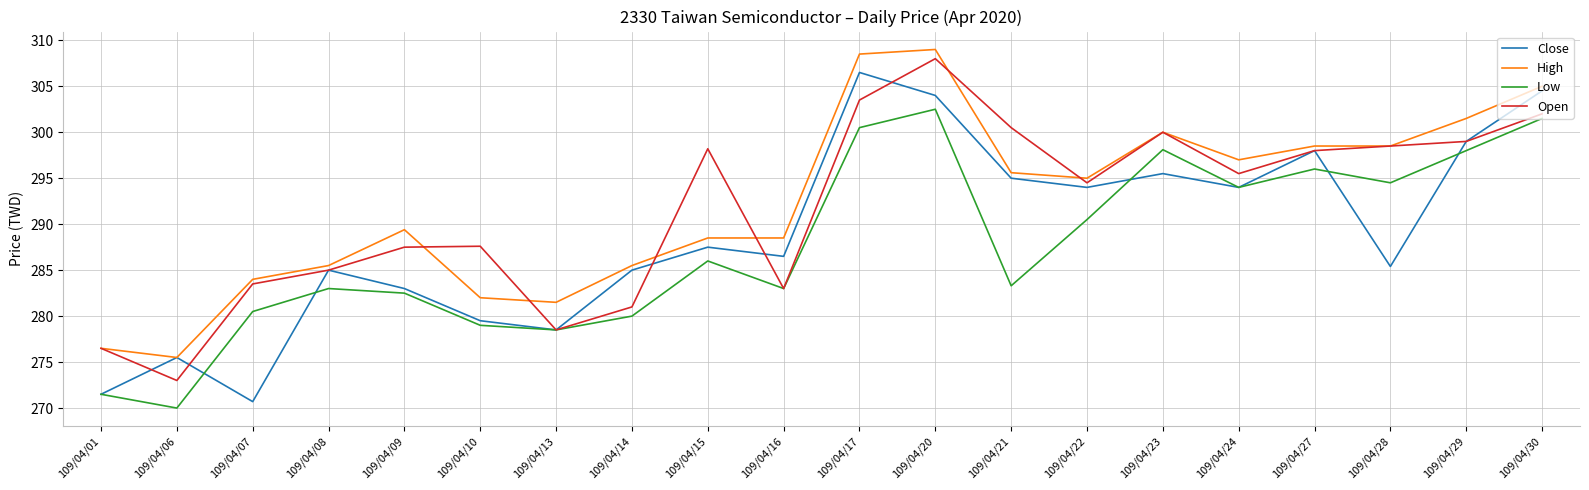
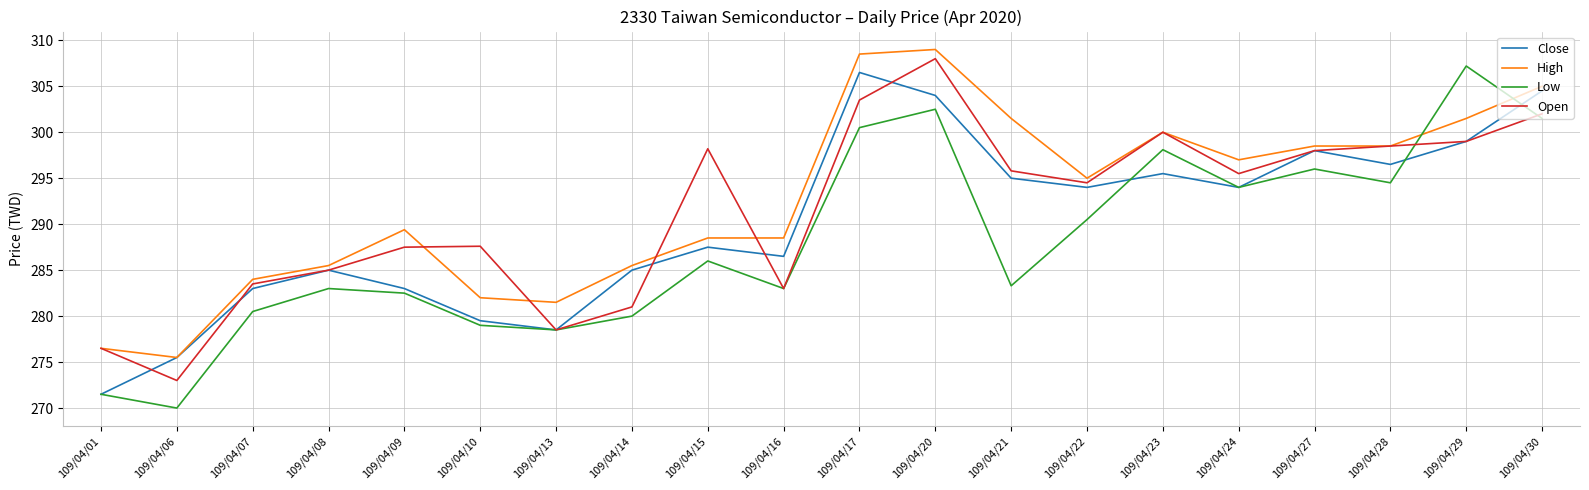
Close, 109/04/07: 271 -> 283
High, 109/04/21: 296 -> 302
Open, 109/04/21: 301 -> 296
Close, 109/04/28: 285 -> 297
Low, 109/04/29: 298 -> 307
